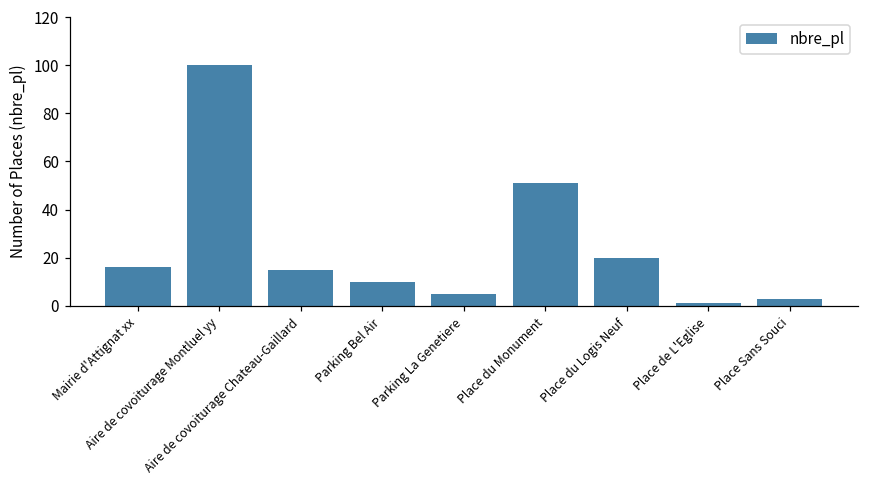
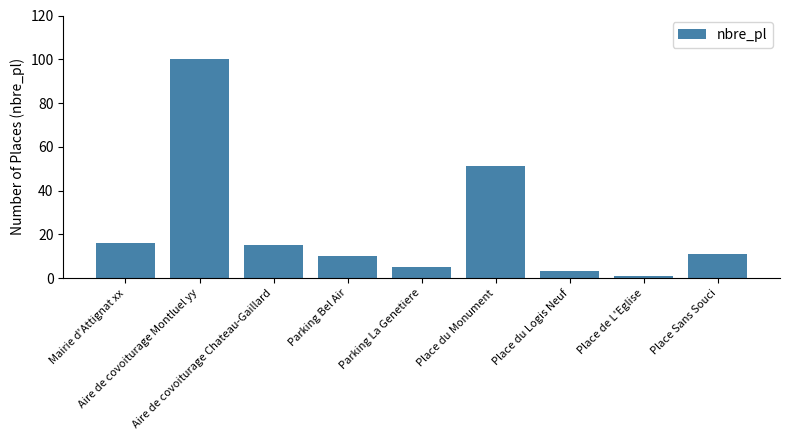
Place du Logis Neuf: 20 -> 3
Place Sans Souci: 3 -> 11
